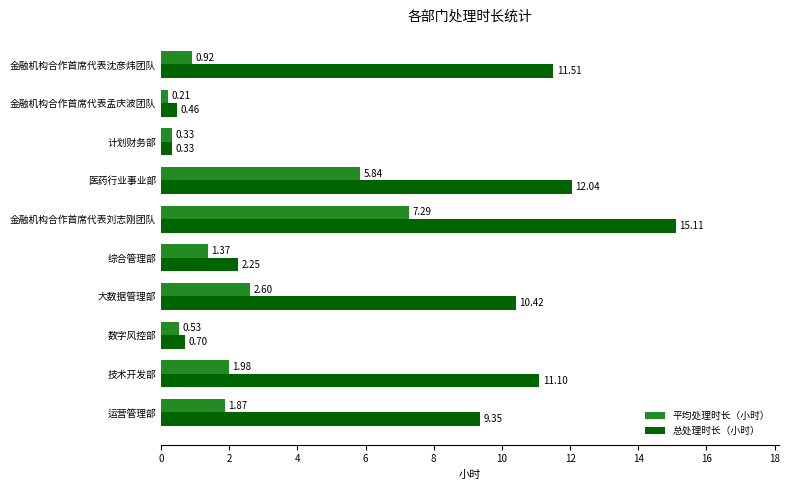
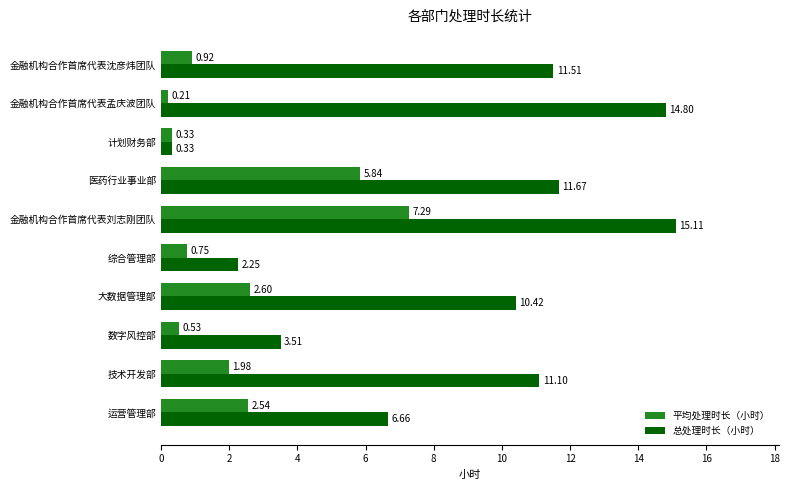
总处理时长（小时）, 金融机构合作首席代表孟庆波团队: 0.46 -> 14.80
总处理时长（小时）, 医药行业事业部: 12.04 -> 11.67
平均处理时长（小时）, 综合管理部: 1.37 -> 0.75
总处理时长（小时）, 数字风控部: 0.70 -> 3.51
平均处理时长（小时）, 运营管理部: 1.87 -> 2.54
总处理时长（小时）, 运营管理部: 9.35 -> 6.66
